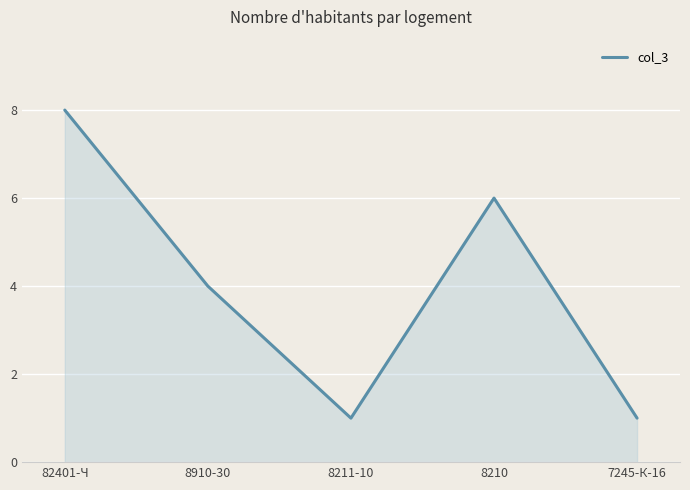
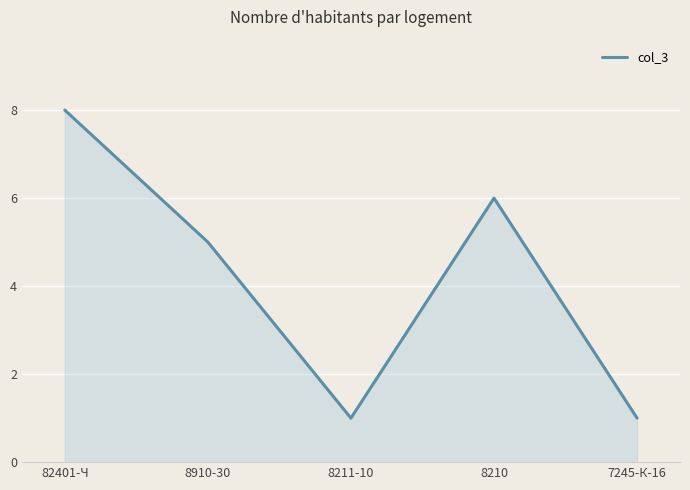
8910-30: 4 -> 5
